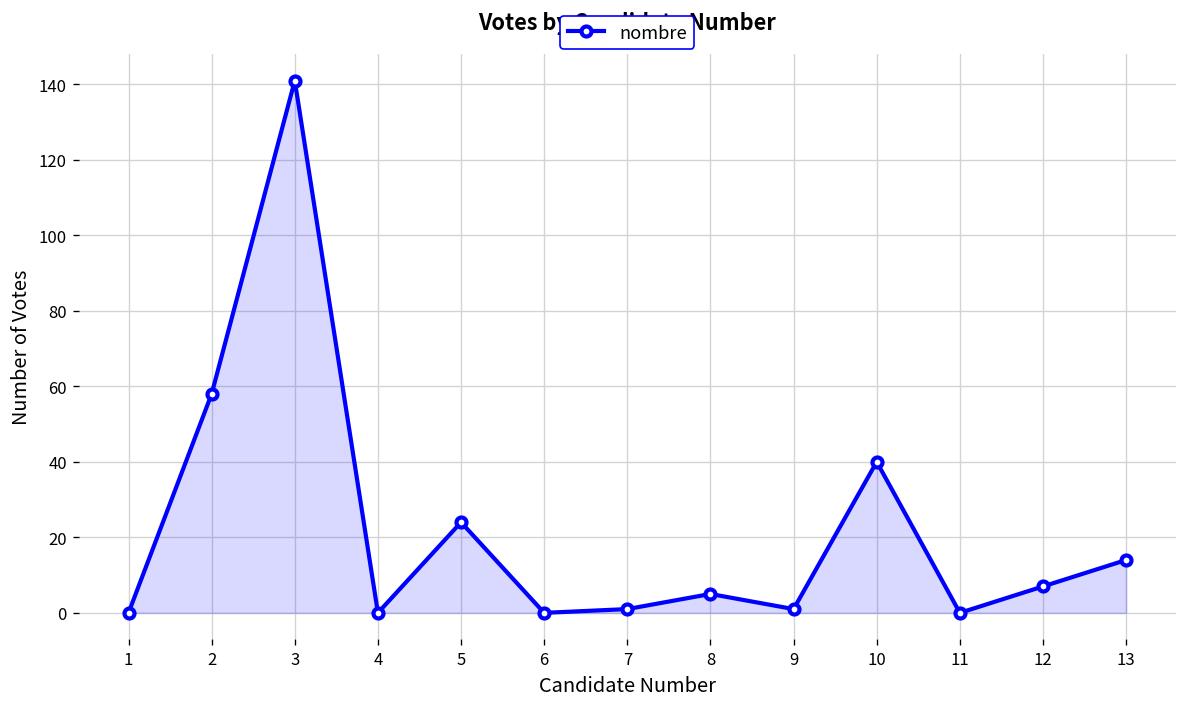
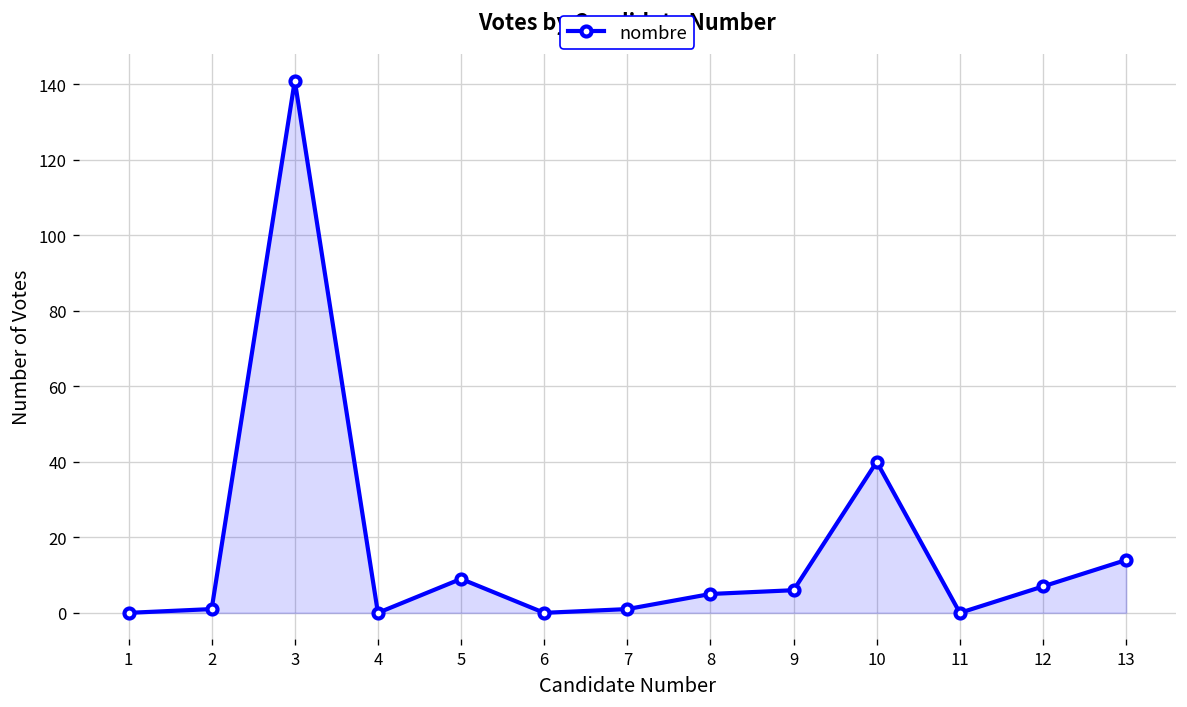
2: 58 -> 1
5: 24 -> 9
9: 1 -> 6
